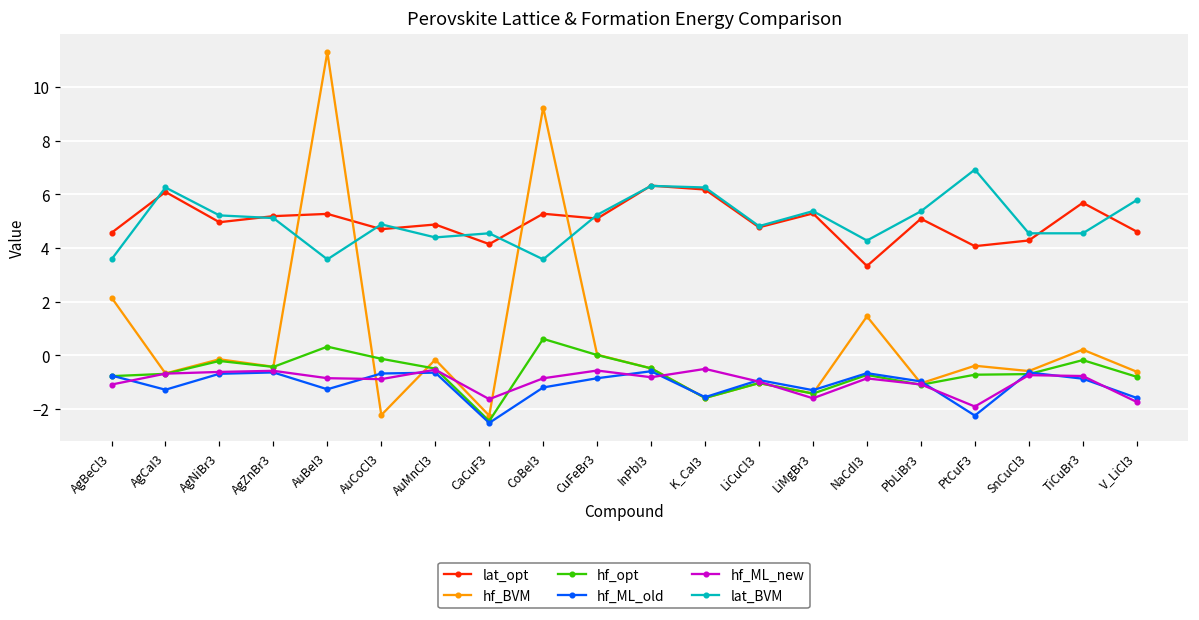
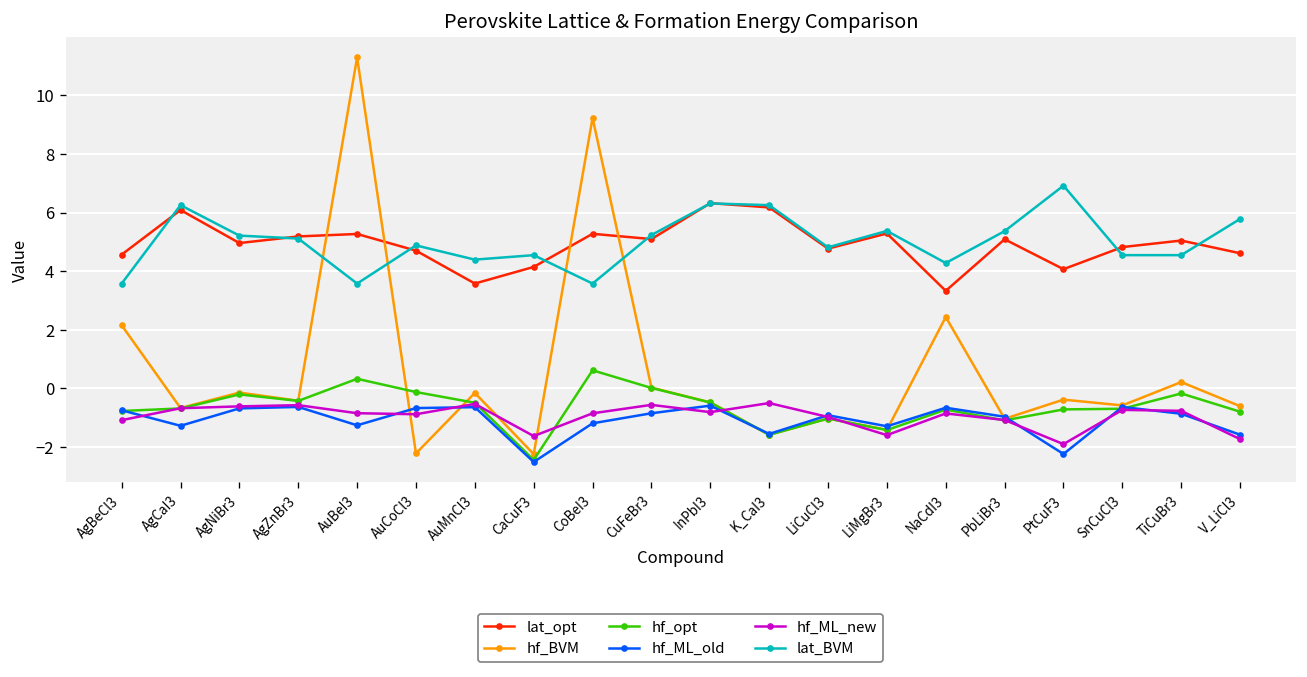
lat_opt, AuMnCl3: 4.9 -> 3.6
hf_BVM, NaCdI3: 1.5 -> 2.4
lat_opt, SnCuCl3: 4.3 -> 4.8
lat_opt, TiCuBr3: 5.7 -> 5.0
